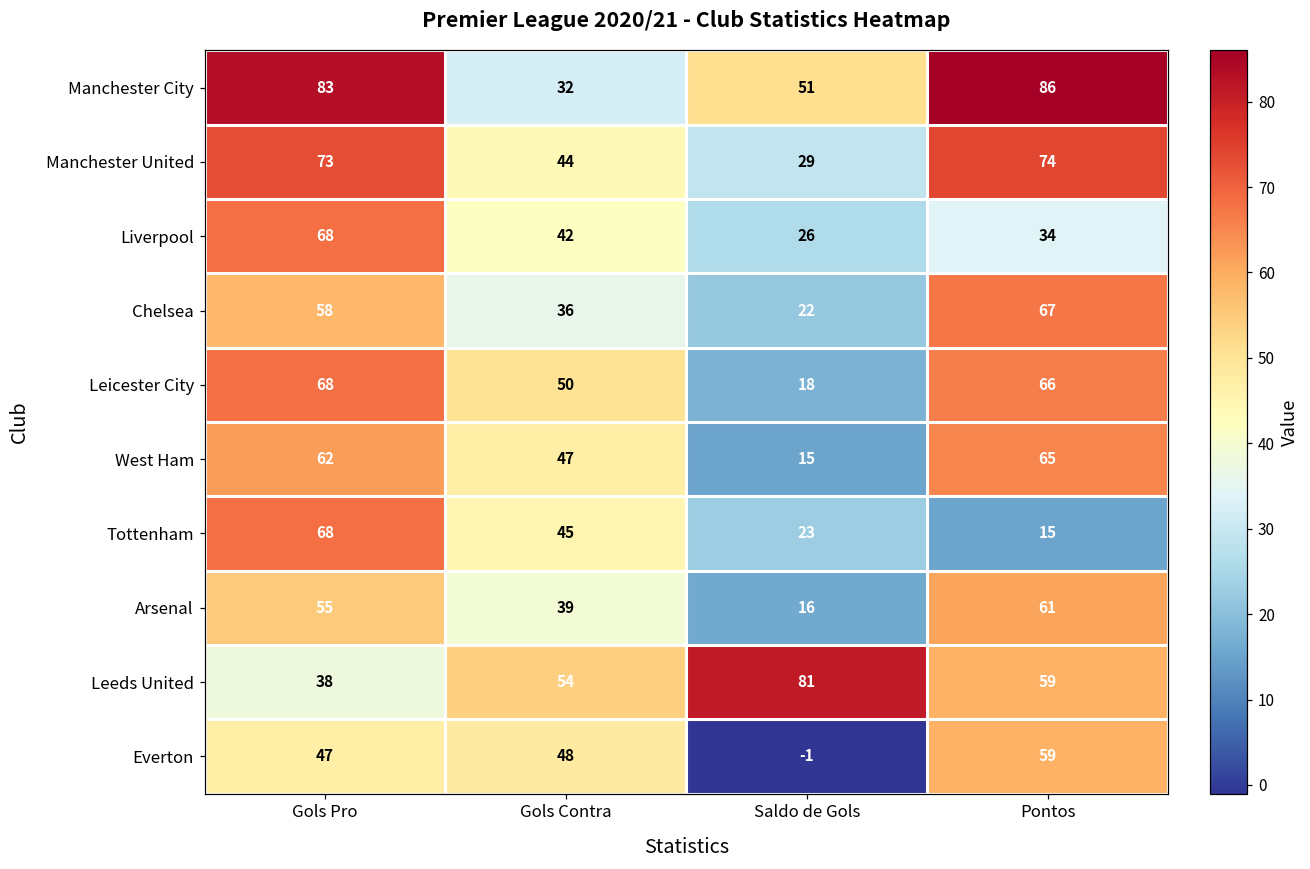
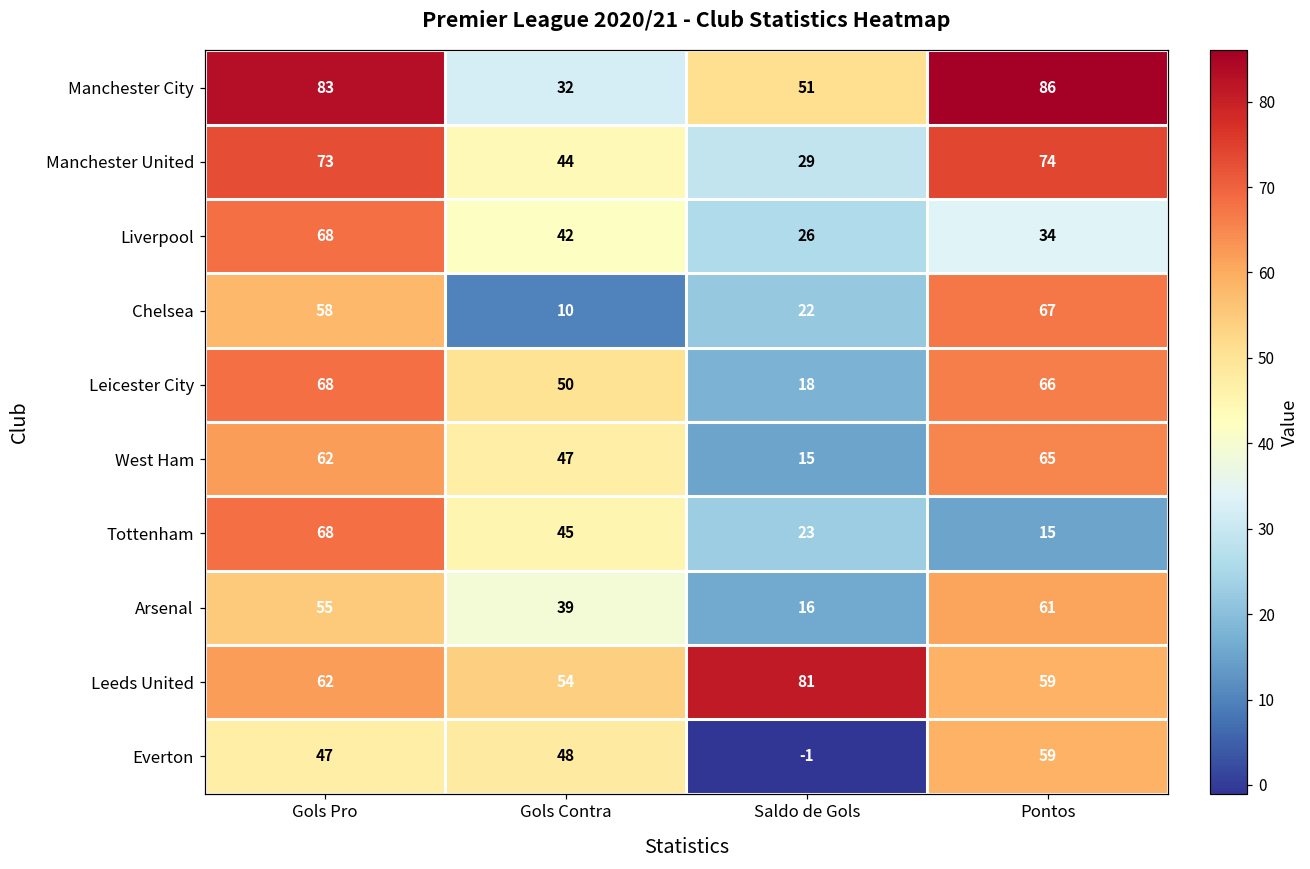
Chelsea, Gols Contra: 36 -> 10
Leeds United, Gols Pro: 38 -> 62
